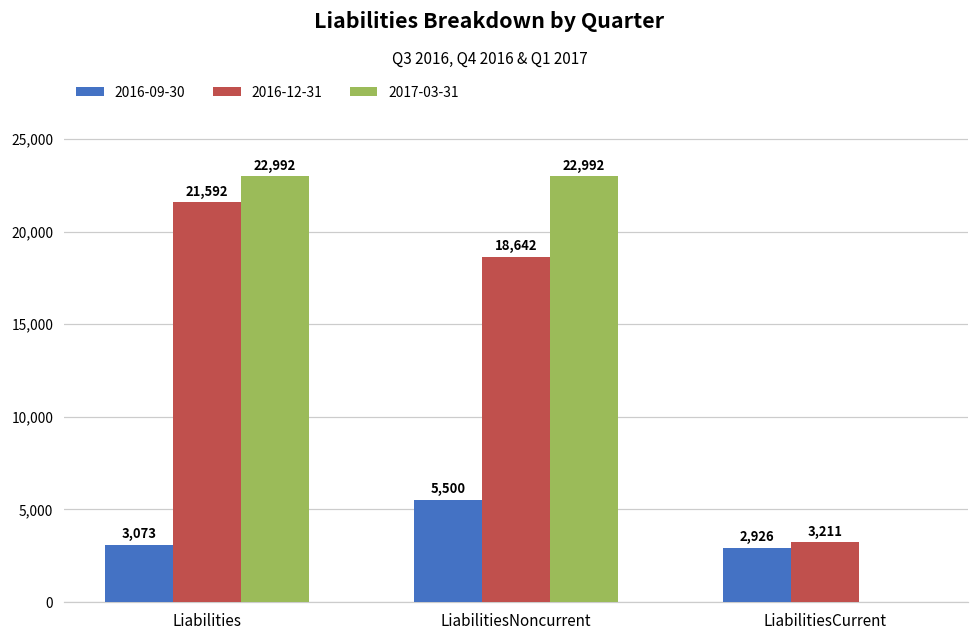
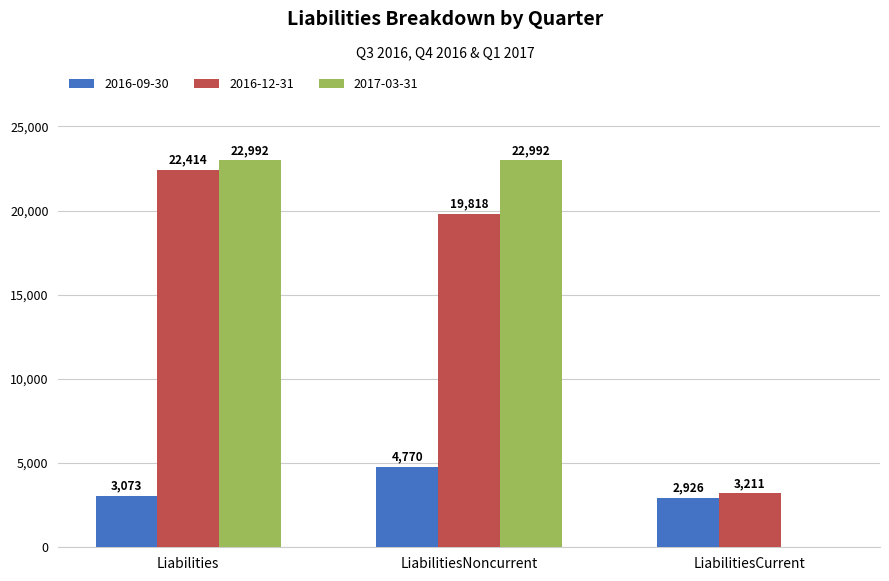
2016-12-31, Liabilities: 21,592 -> 22,414
2016-09-30, LiabilitiesNoncurrent: 5,500 -> 4,770
2016-12-31, LiabilitiesNoncurrent: 18,642 -> 19,818
